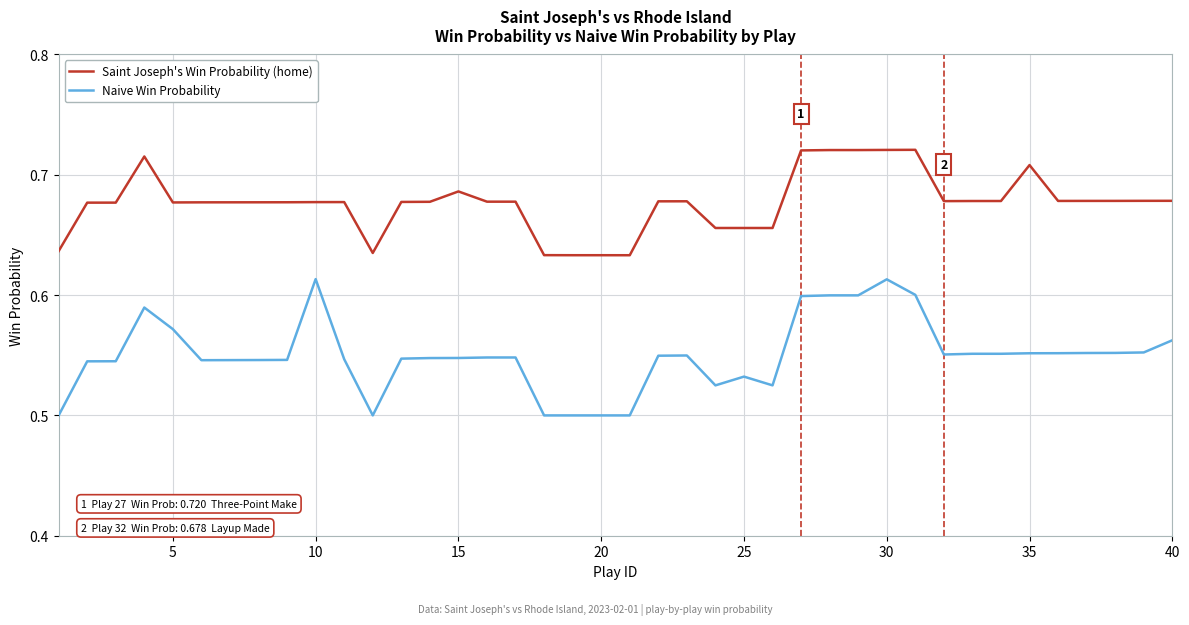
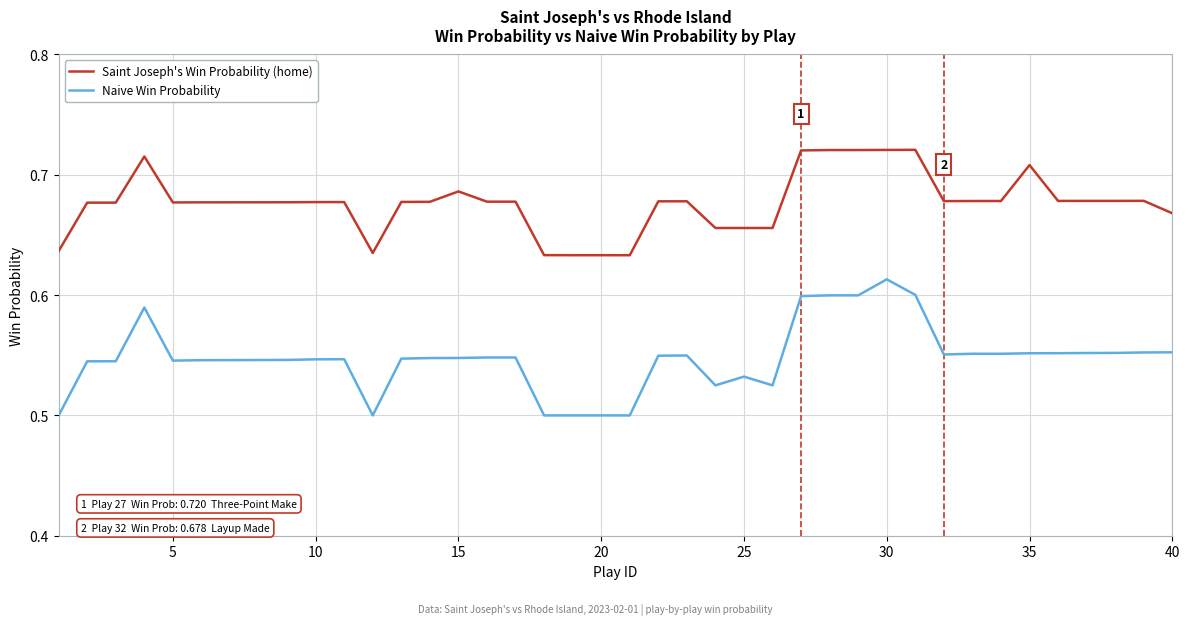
Naive Win Probability, 5: 0.572 -> 0.546
Naive Win Probability, 10: 0.613 -> 0.547
Saint Joseph's Win Probability (home), 40: 0.678 -> 0.668
Naive Win Probability, 40: 0.562 -> 0.552
